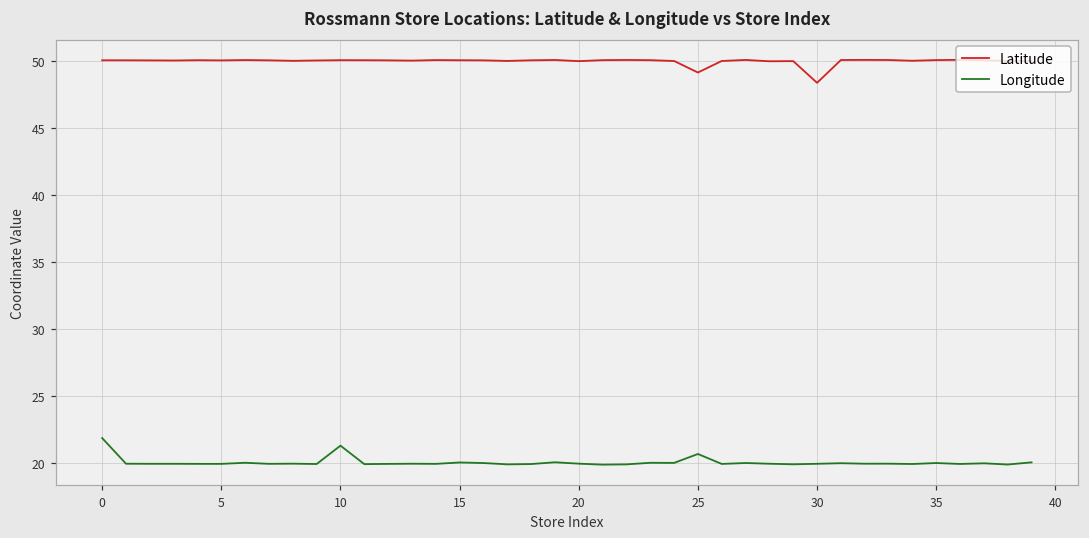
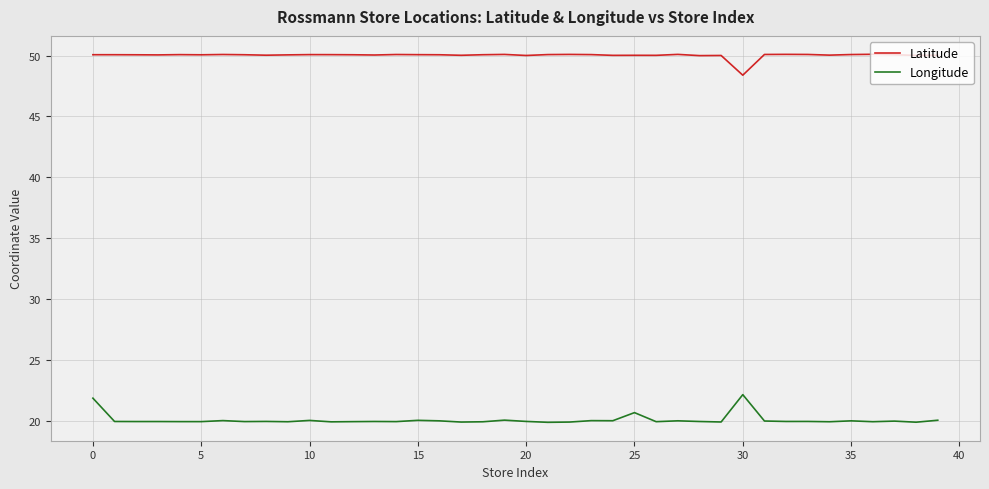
Longitude, 10: 21.3 -> 20.0
Latitude, 25: 49.2 -> 50.0
Longitude, 30: 19.9 -> 22.2
